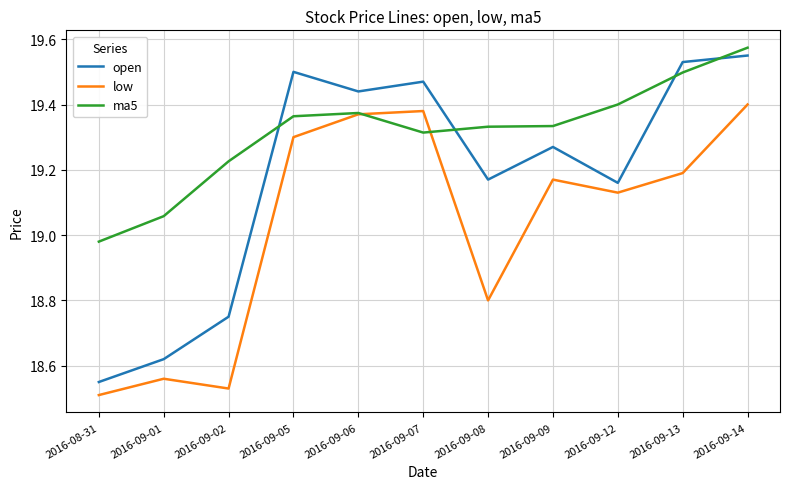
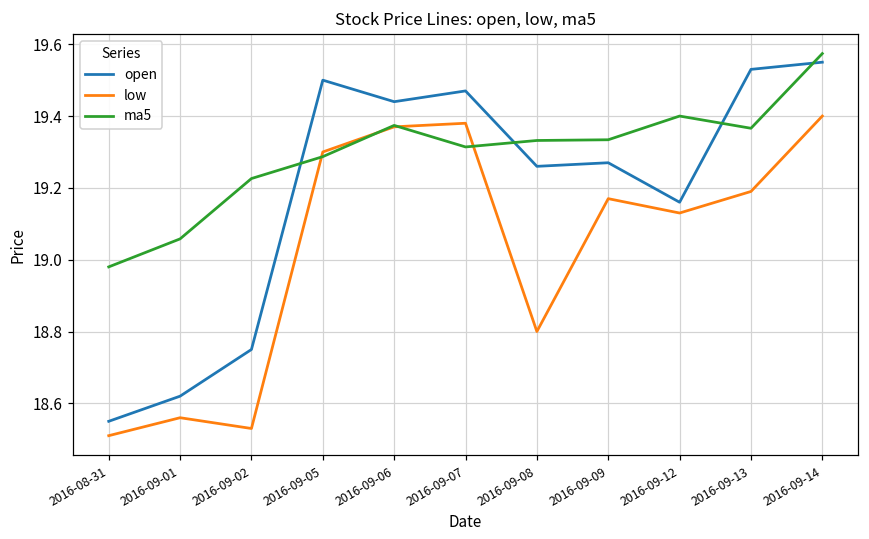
ma5, 2016-09-05: 19.36 -> 19.29
open, 2016-09-08: 19.17 -> 19.26
ma5, 2016-09-13: 19.50 -> 19.37
